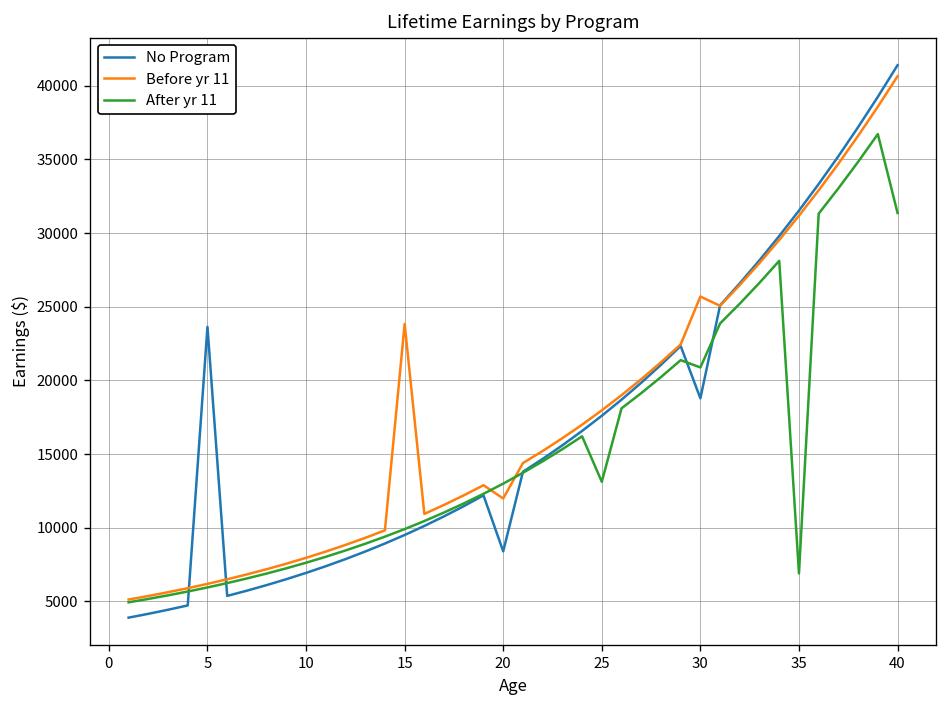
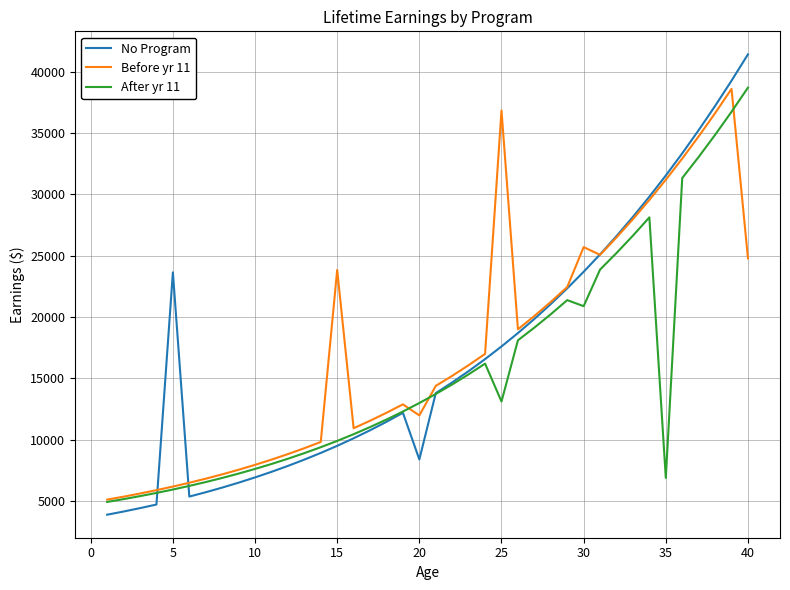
Before yr 11, 25: 18000 -> 36800
No Program, 30: 18800 -> 23700
Before yr 11, 40: 40600 -> 24800
After yr 11, 40: 31400 -> 38700
